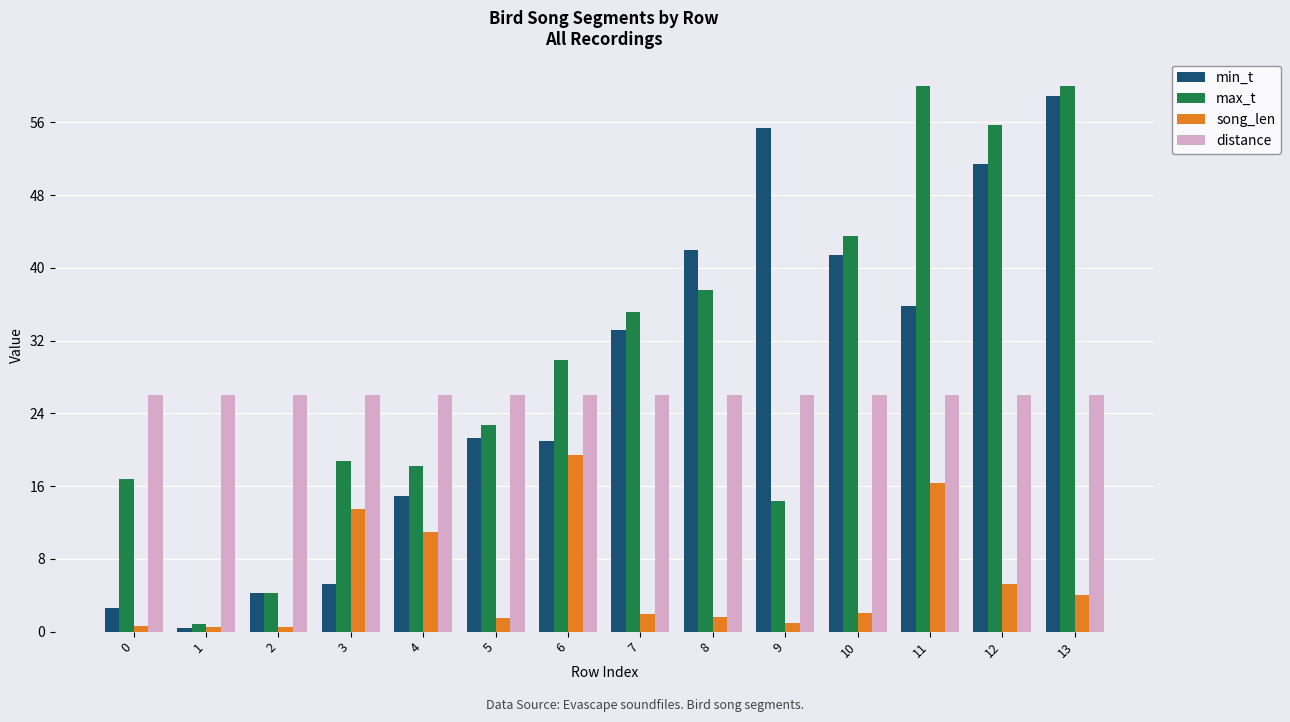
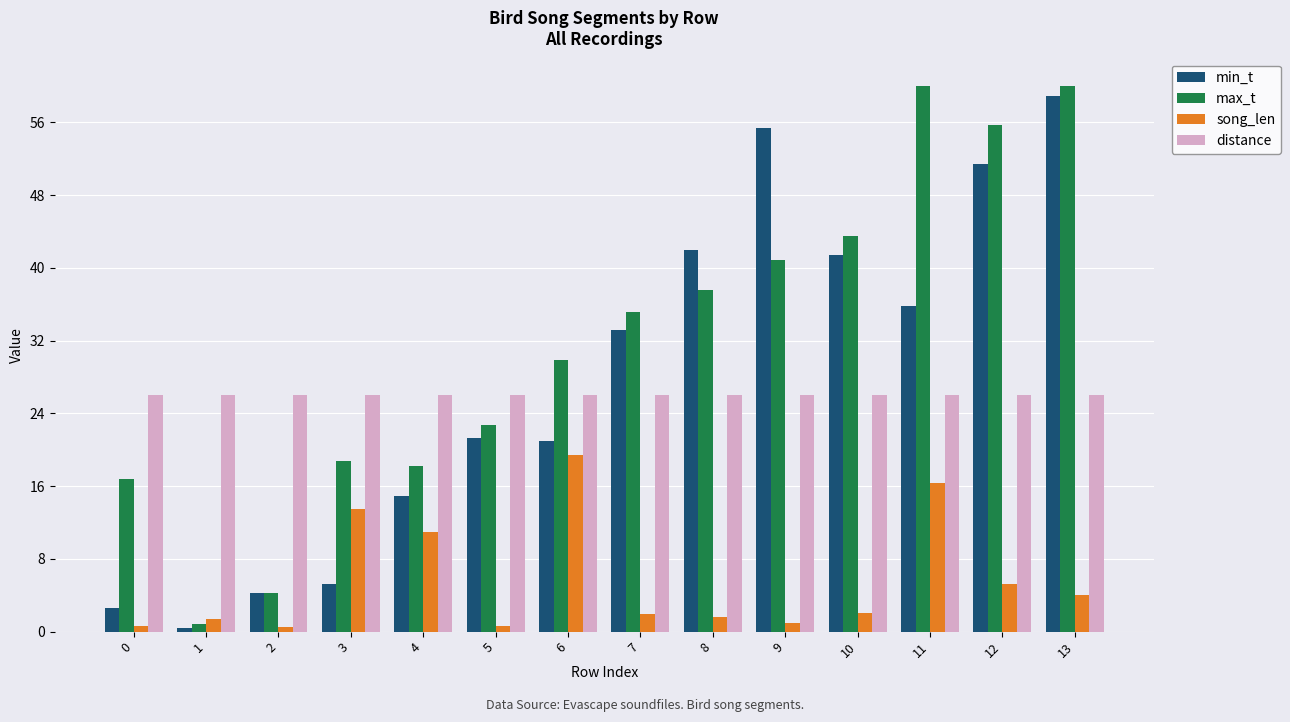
song_len, 1: 0 -> 1
song_len, 5: 1.5 -> 0.6
max_t, 9: 14 -> 41
